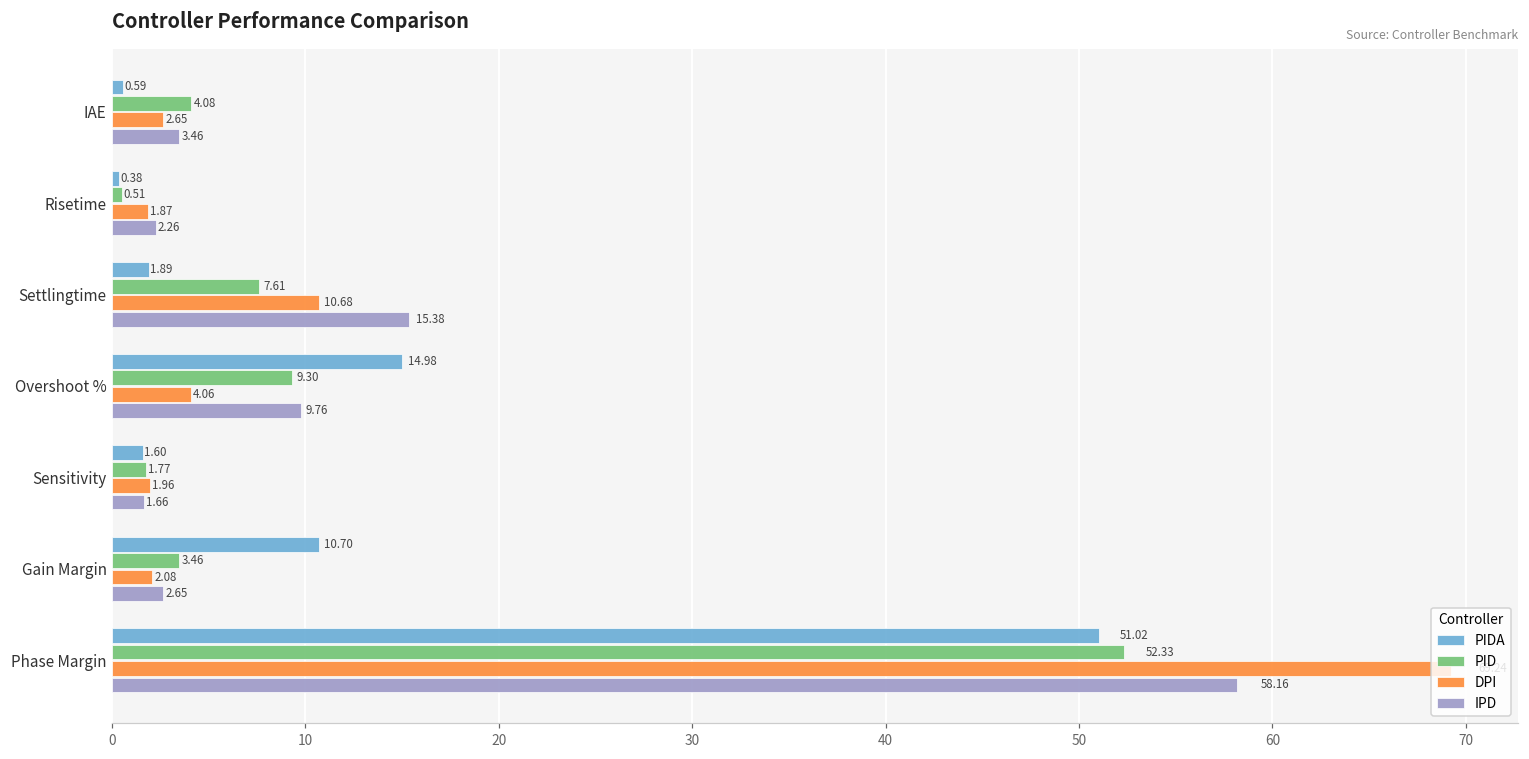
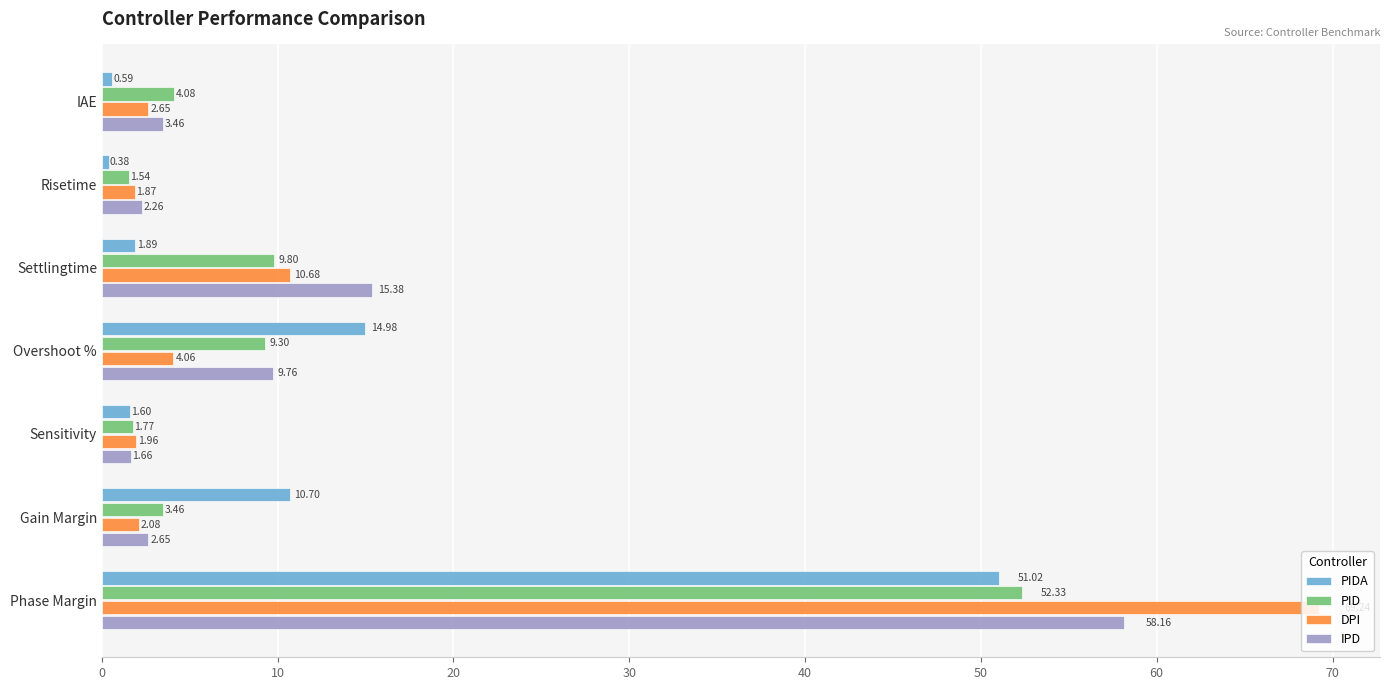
PID, Risetime: 0.51 -> 1.54
PID, Settlingtime: 7.61 -> 9.80
